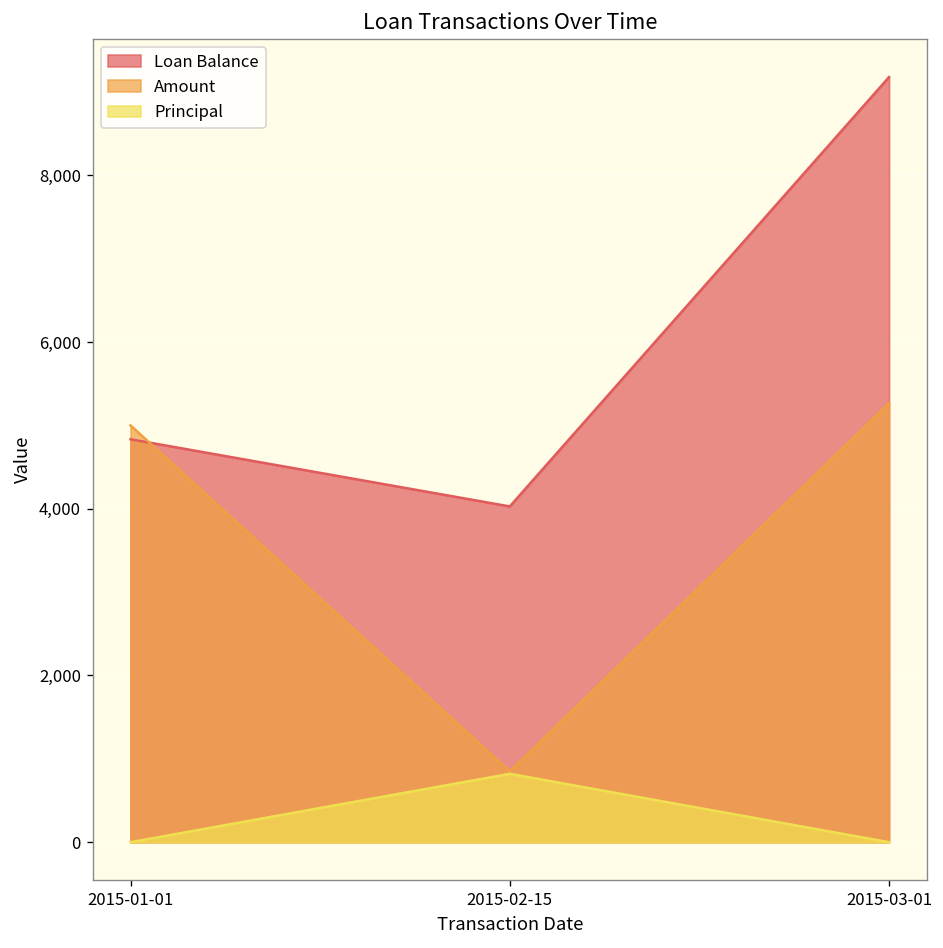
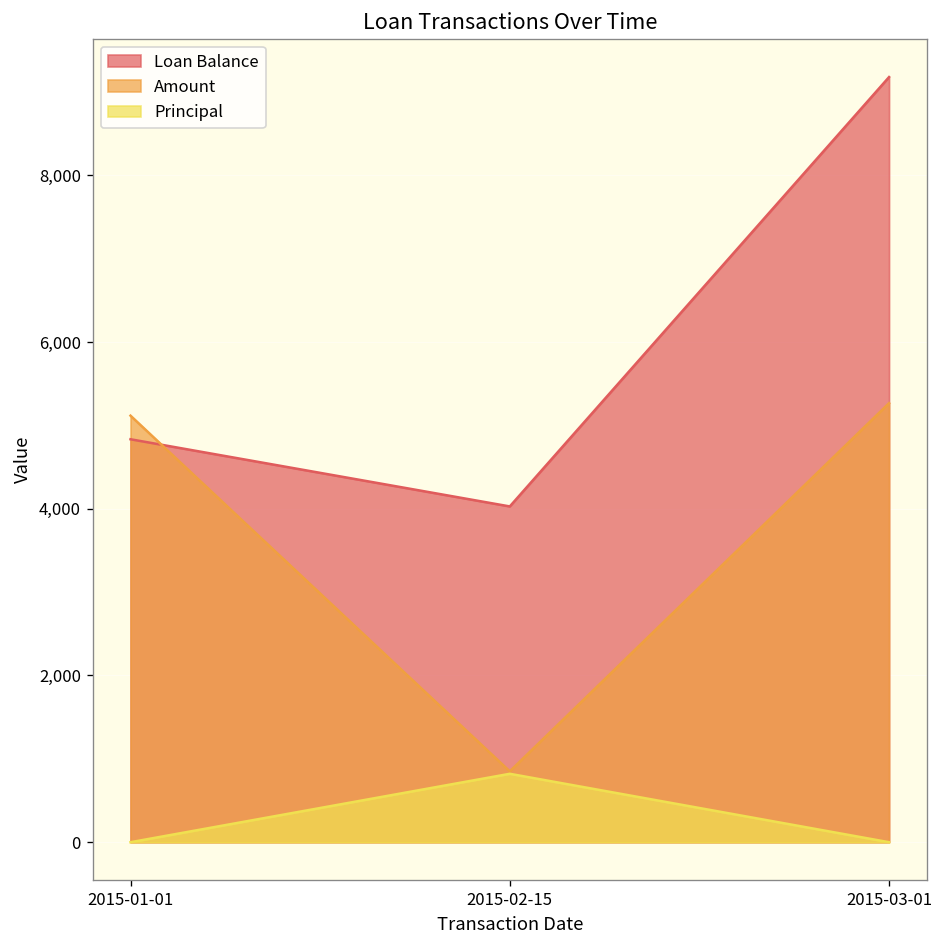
Amount, 2015-01-01: 5,000 -> 5,100
